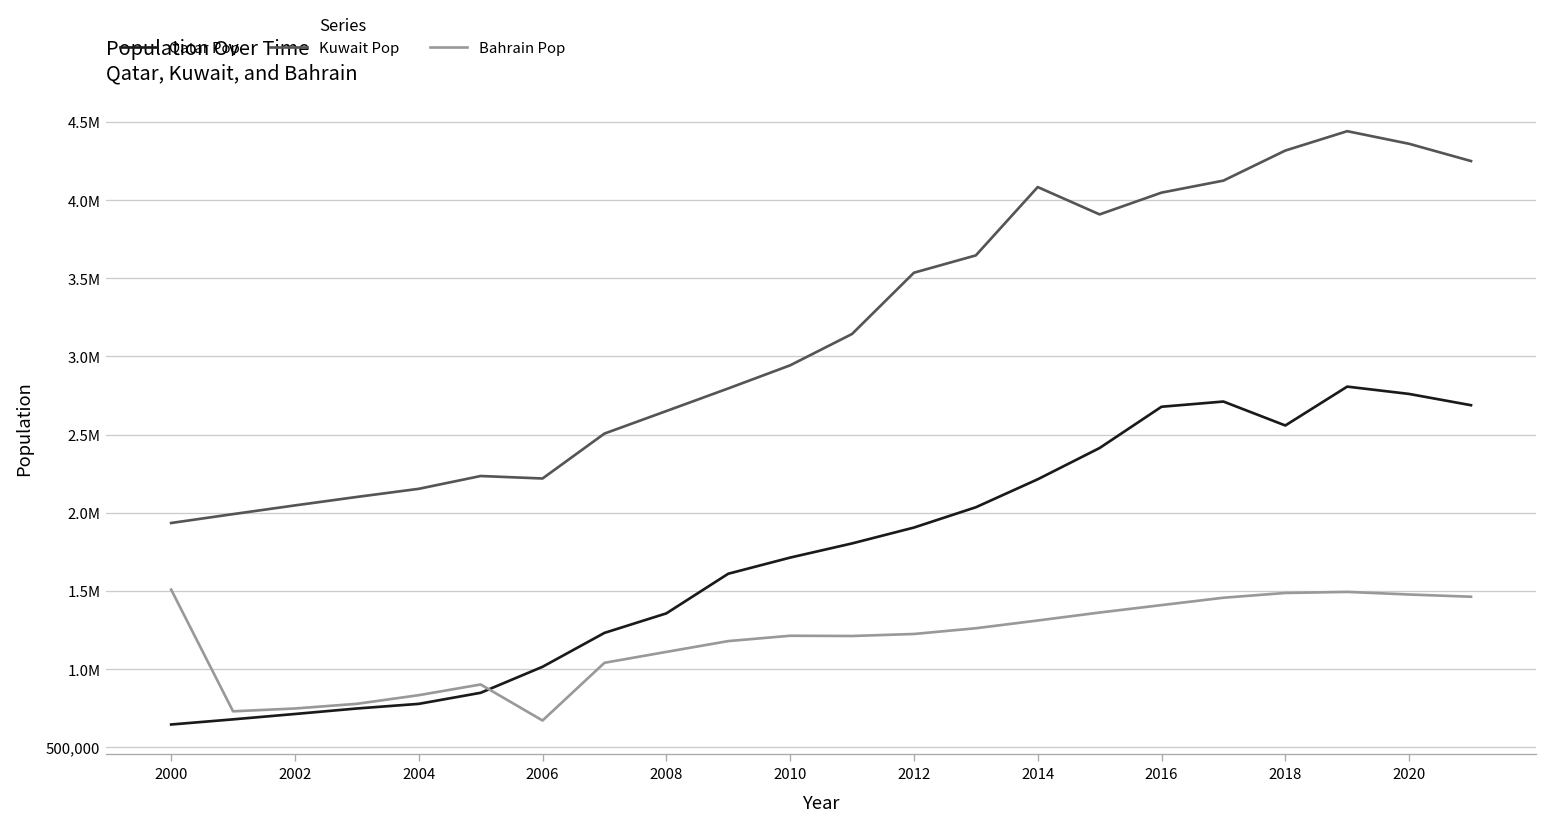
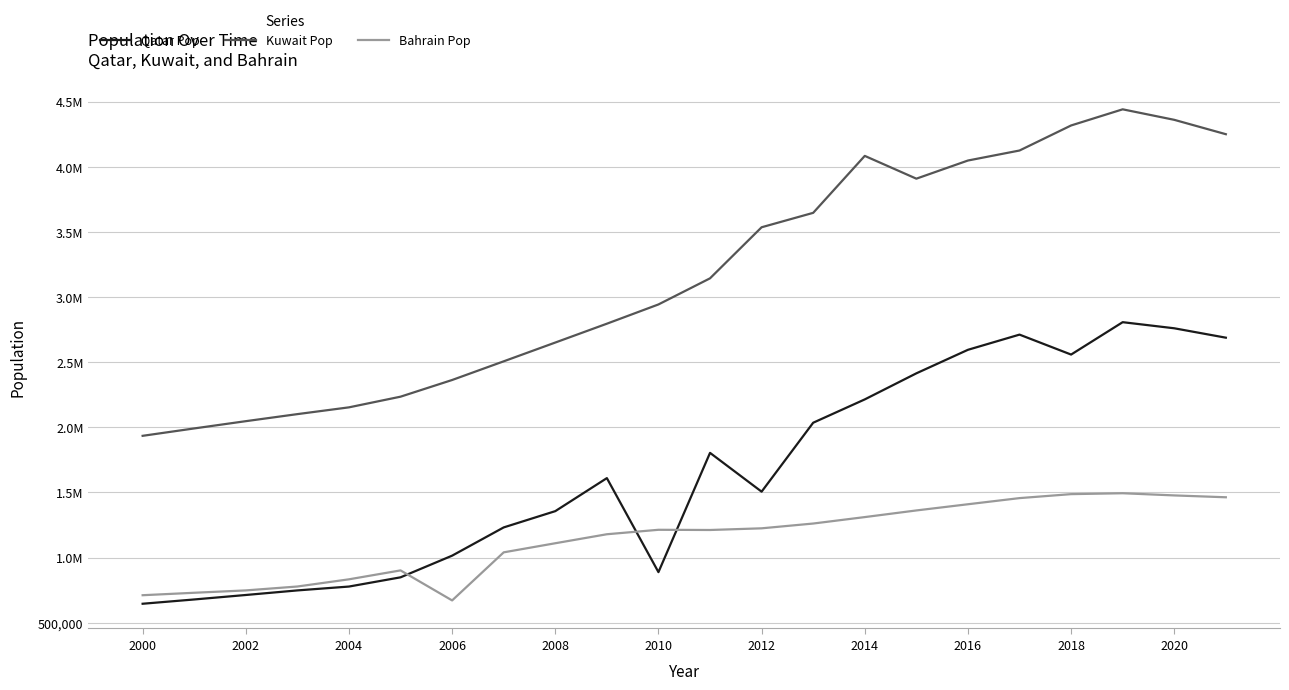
Bahrain Pop, 2000: 1,510,000 -> 710,000
Kuwait Pop, 2006: 2,220,000 -> 2,360,000
Qatar Pop, 2010: 1,710,000 -> 890,000
Qatar Pop, 2012: 1,910,000 -> 1,510,000
Qatar Pop, 2016: 2,680,000 -> 2,600,000
